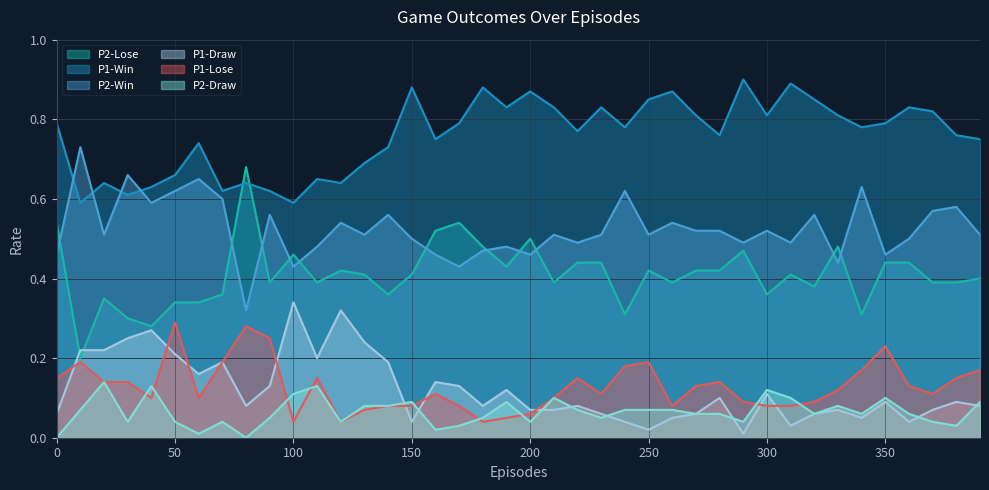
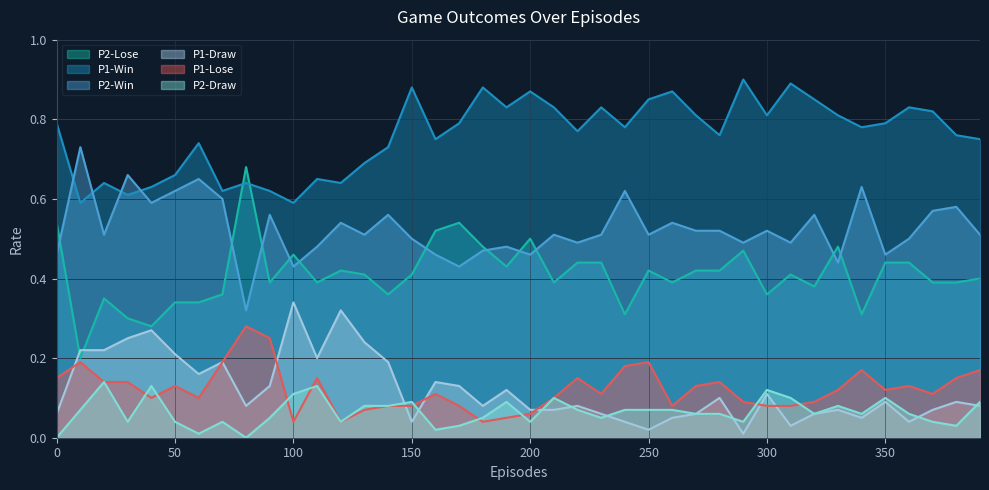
P1-Lose, 50: 0.29 -> 0.13
P1-Lose, 350: 0.23 -> 0.12
